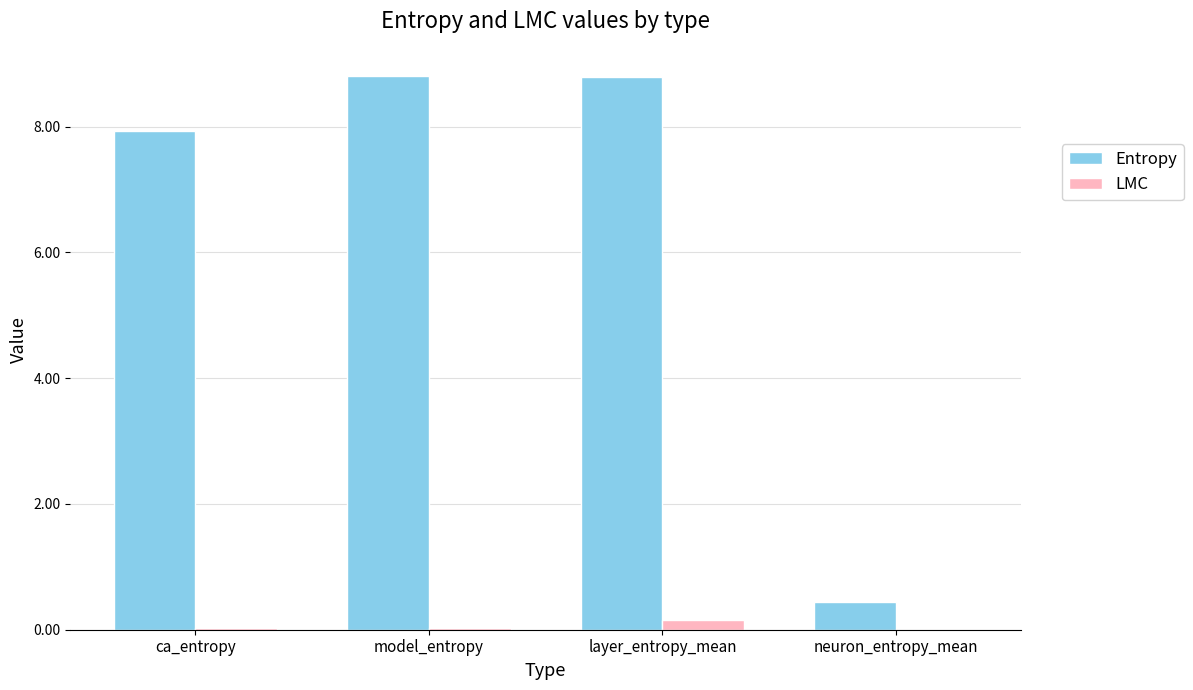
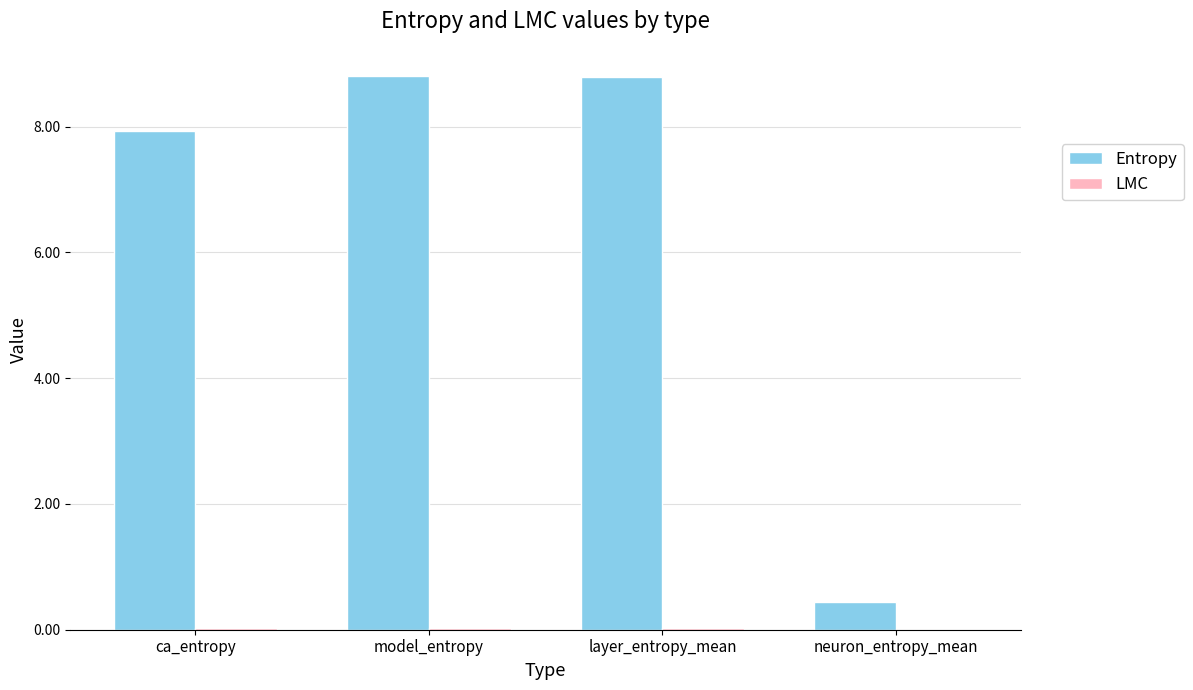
LMC, layer_entropy_mean: 0.2 -> 0.0
